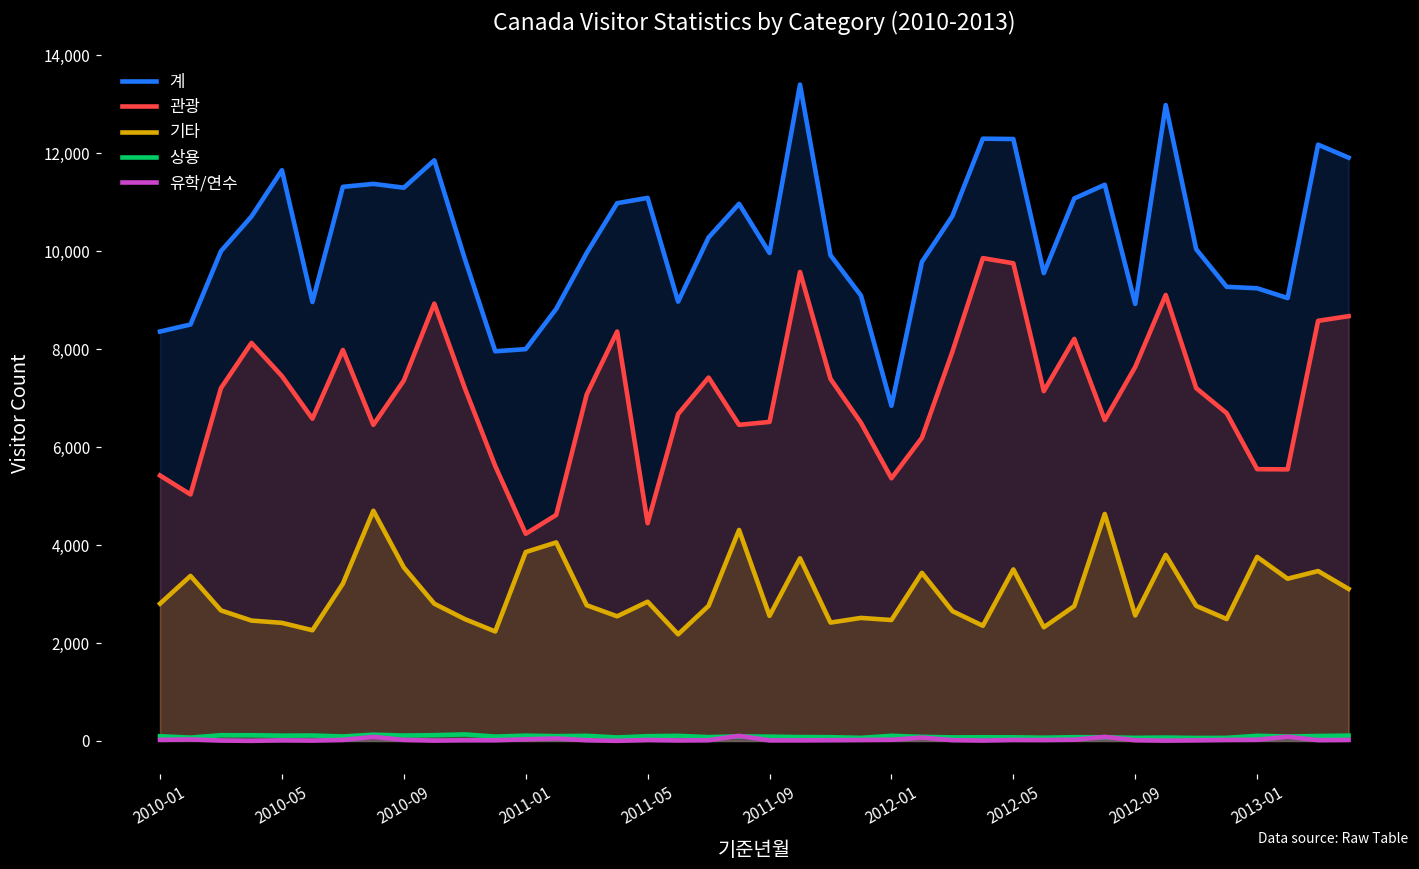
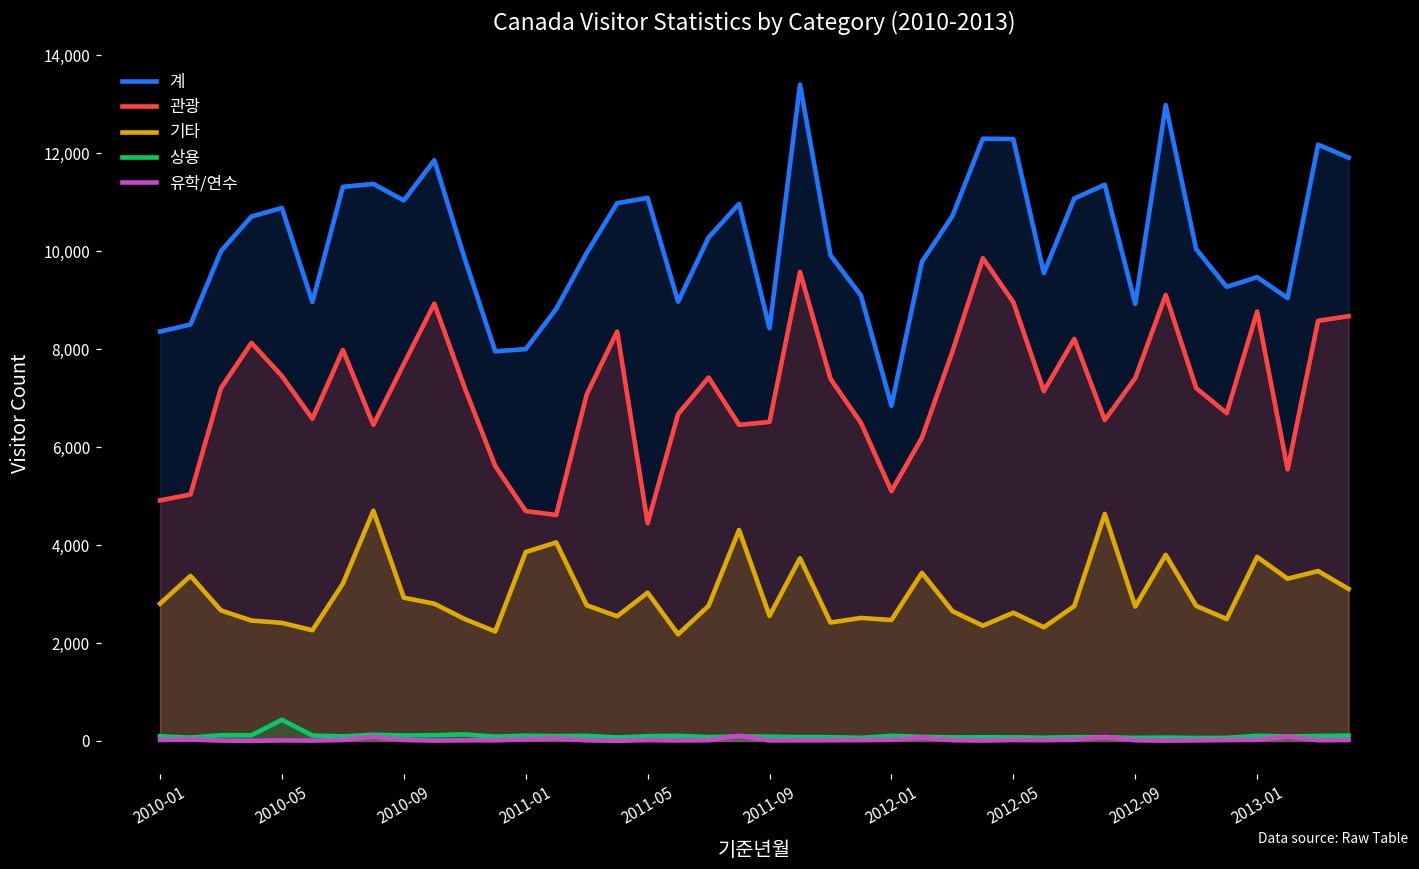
관광, 2010-01: 5,400 -> 4,900
계, 2010-05: 11,700 -> 10,900
상용, 2010-05: 100 -> 400
계, 2010-09: 11,300 -> 11,000
관광, 2010-09: 7,400 -> 7,700
기타, 2010-09: 3,500 -> 2,900
관광, 2011-01: 4,200 -> 4,700
기타, 2011-05: 2,800 -> 3,000
계, 2011-09: 10,000 -> 8,400
관광, 2012-01: 5,400 -> 5,100
관광, 2012-05: 9,800 -> 9,000
기타, 2012-05: 3,500 -> 2,600
관광, 2012-09: 7,600 -> 7,400
기타, 2012-09: 2,600 -> 2,700
계, 2013-01: 9,200 -> 9,500
관광, 2013-01: 5,500 -> 8,800
